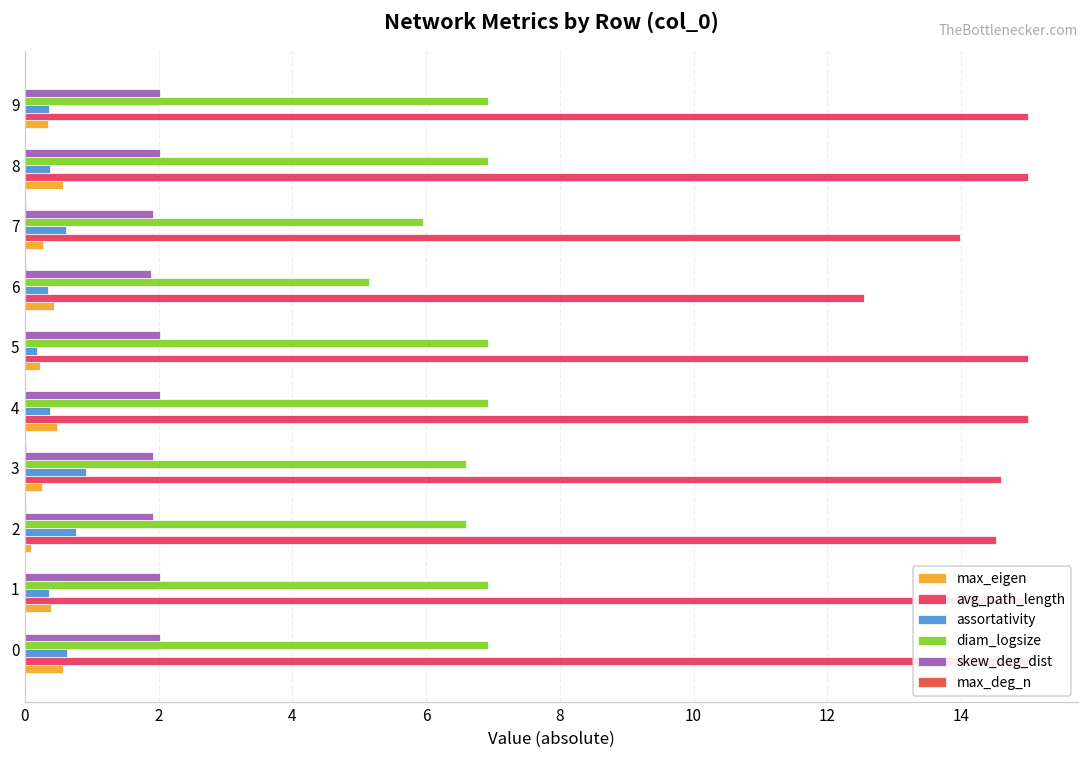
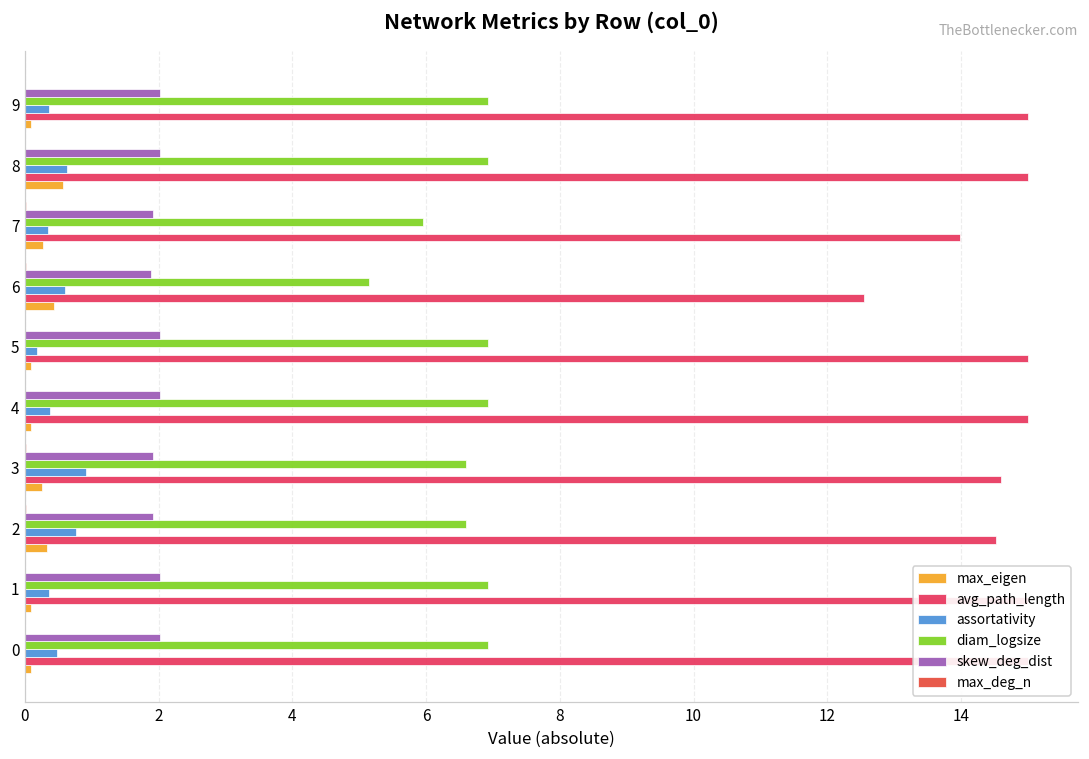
max_eigen, 9: 0.3 -> 0.1
assortativity, 8: 0.4 -> 0.6
assortativity, 7: 0.6 -> 0.3
assortativity, 6: 0.4 -> 0.6
max_eigen, 5: 0.2 -> 0.1
max_eigen, 4: 0.5 -> 0.1
max_eigen, 2: 0.1 -> 0.3
max_eigen, 1: 0.4 -> 0.1
assortativity, 0: 0.6 -> 0.5
max_eigen, 0: 0.6 -> 0.1
